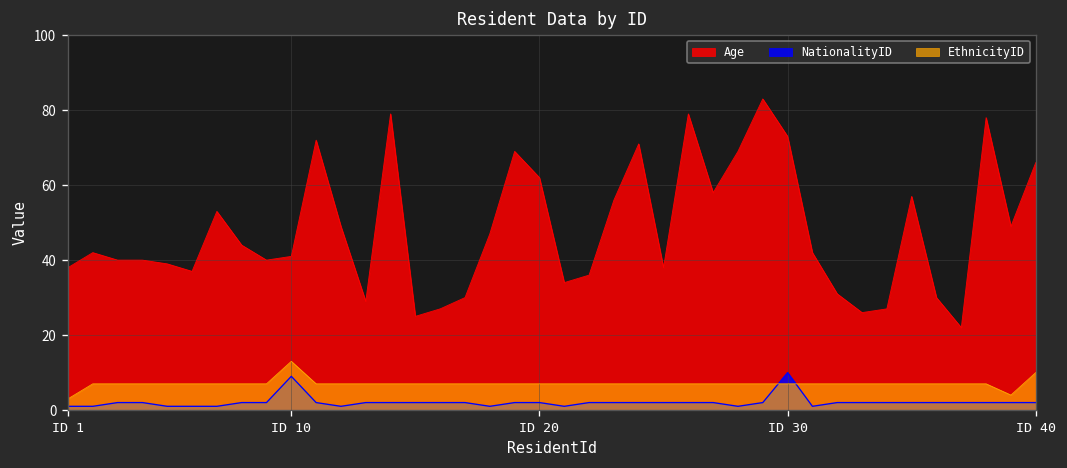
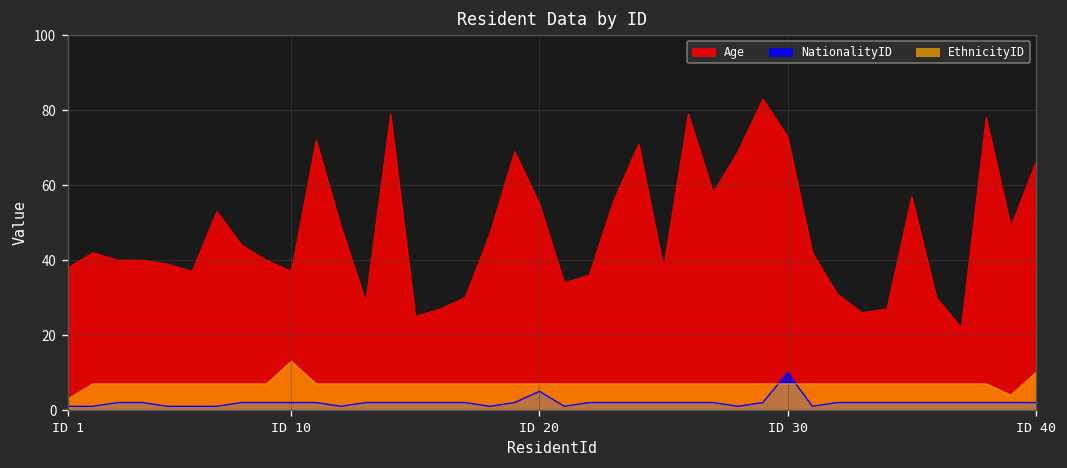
Age, ID 10: 41 -> 37
NationalityID, ID 10: 9 -> 2
Age, ID 20: 62 -> 55
NationalityID, ID 20: 2 -> 5
